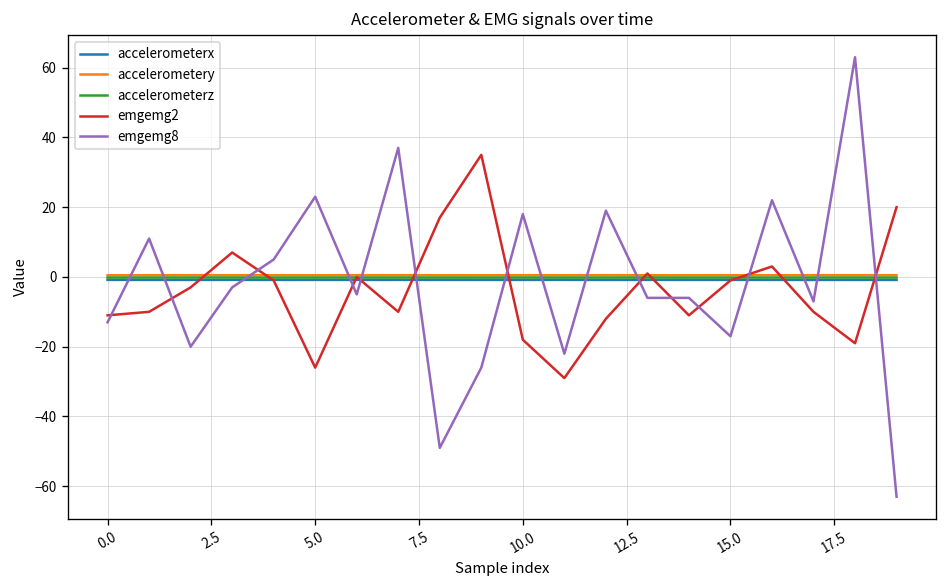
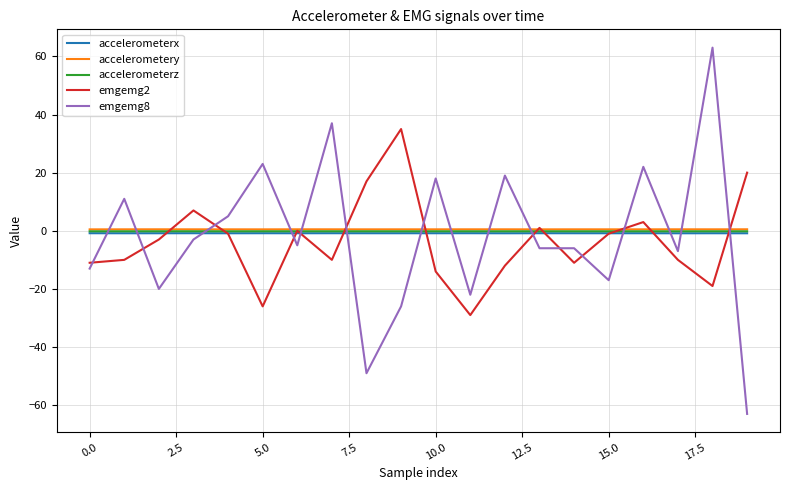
emgemg2, 10.0: -18 -> -14
